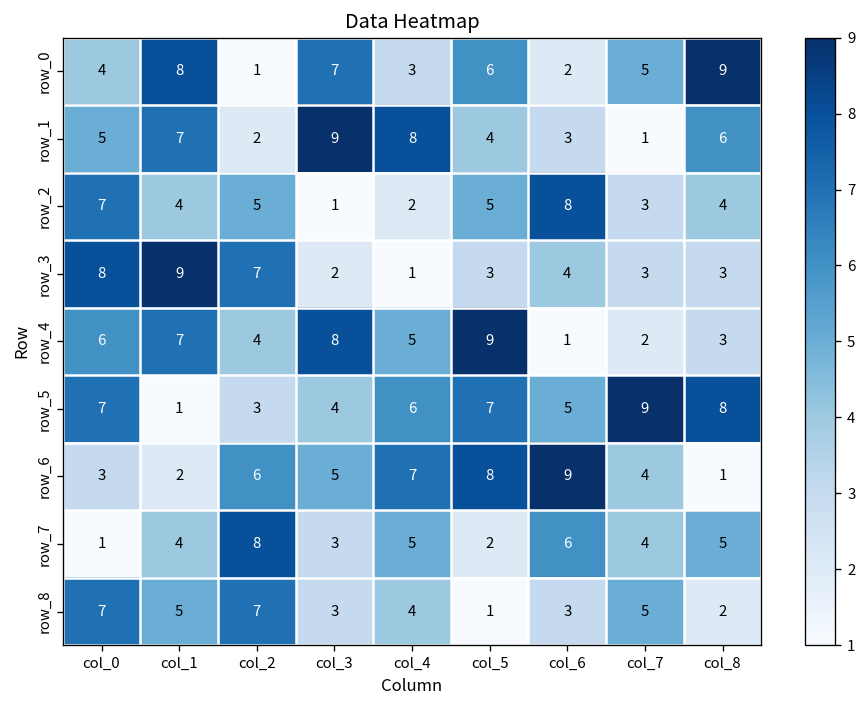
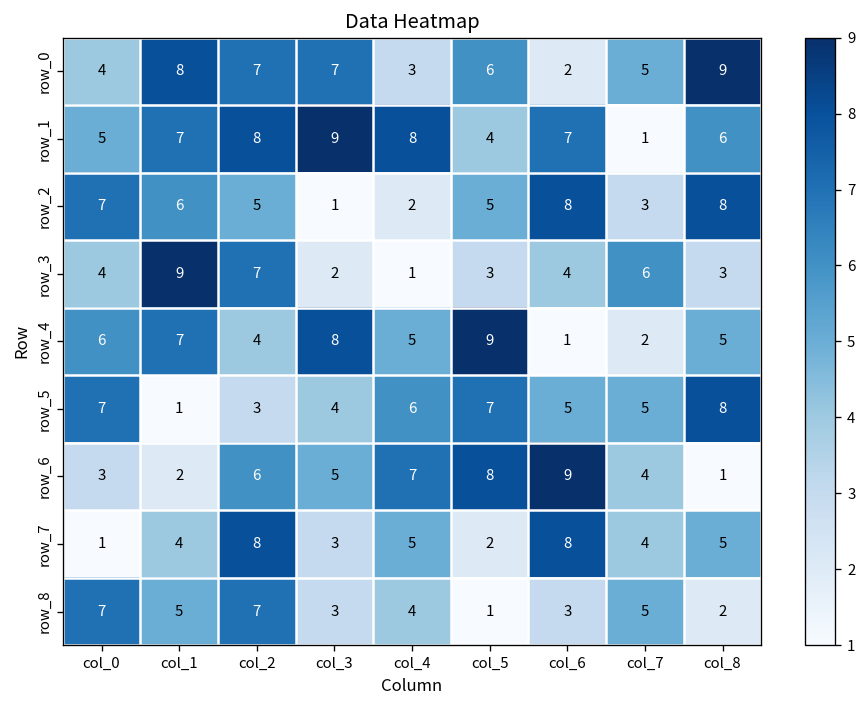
row_0, col_2: 1 -> 7
row_1, col_2: 2 -> 8
row_1, col_6: 3 -> 7
row_2, col_1: 4 -> 6
row_2, col_8: 4 -> 8
row_3, col_0: 8 -> 4
row_3, col_7: 3 -> 6
row_4, col_8: 3 -> 5
row_5, col_7: 9 -> 5
row_7, col_6: 6 -> 8
